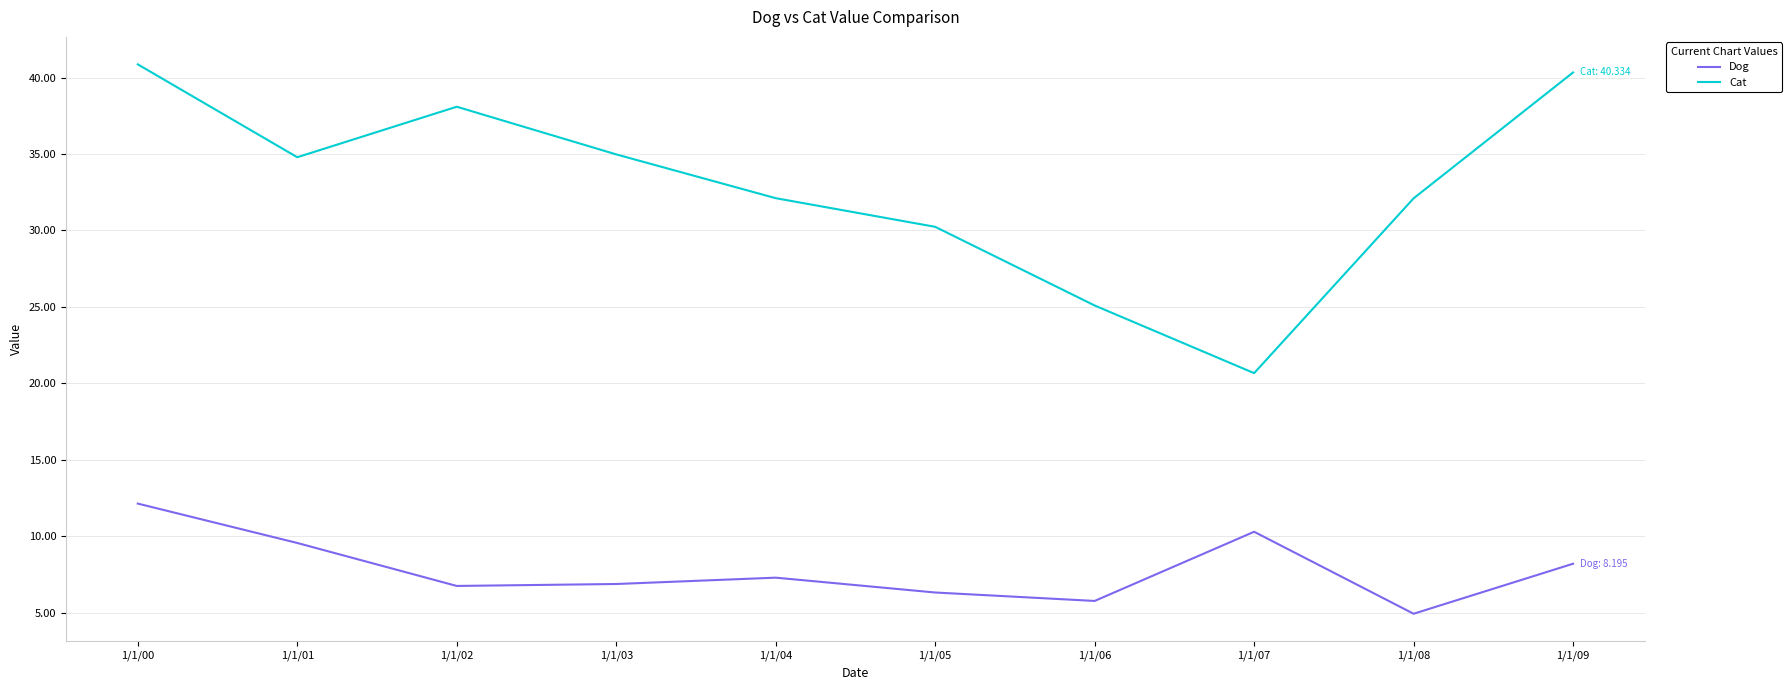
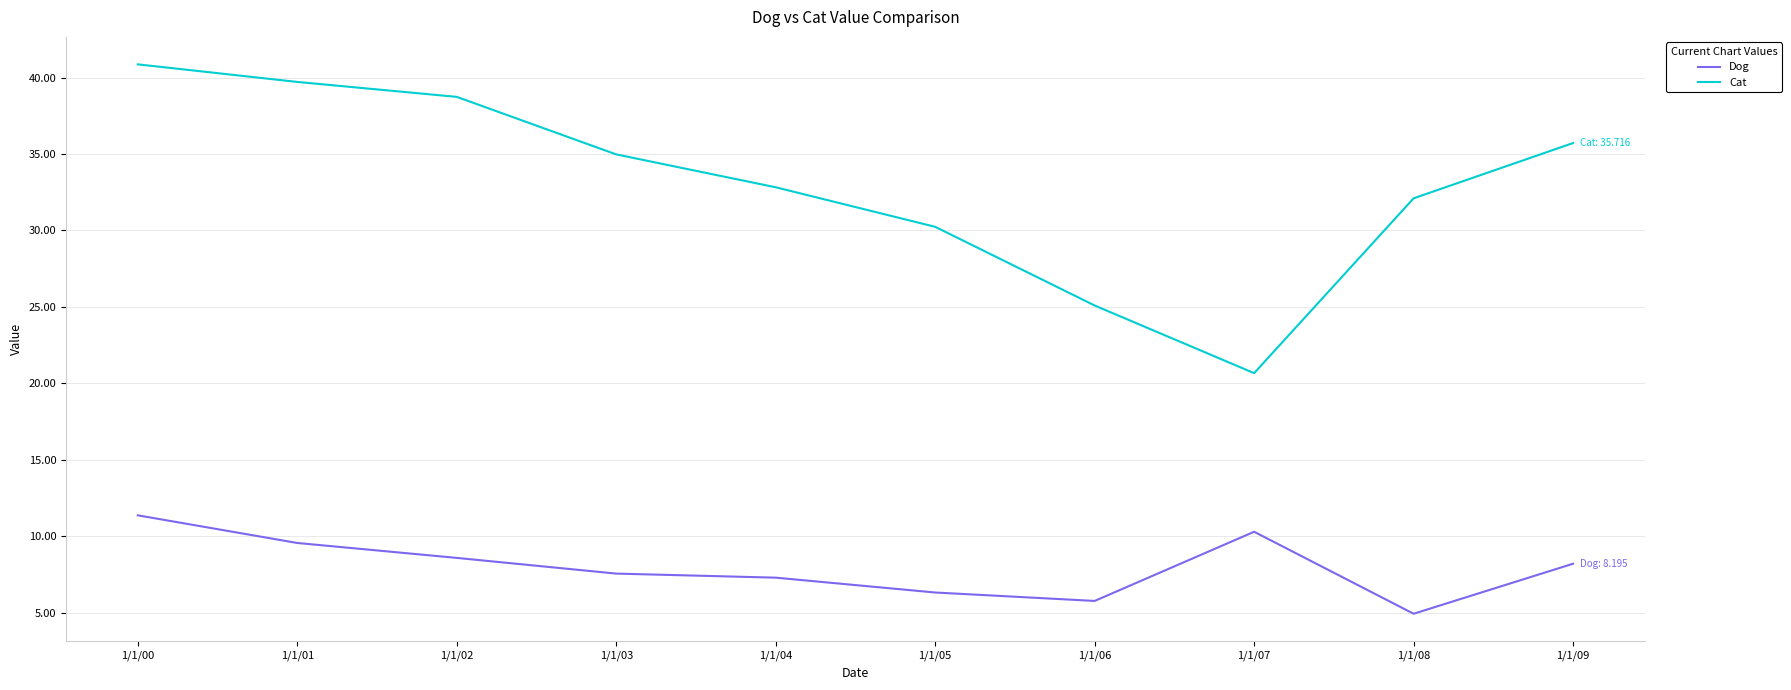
Dog, 1/1/00: 12.1 -> 11.4
Cat, 1/1/01: 34.8 -> 39.7
Dog, 1/1/02: 6.7 -> 8.6
Cat, 1/1/02: 38.1 -> 38.7
Dog, 1/1/03: 6.9 -> 7.5
Cat, 1/1/04: 32.1 -> 32.8
Cat, 1/1/09: 40.334 -> 35.716
